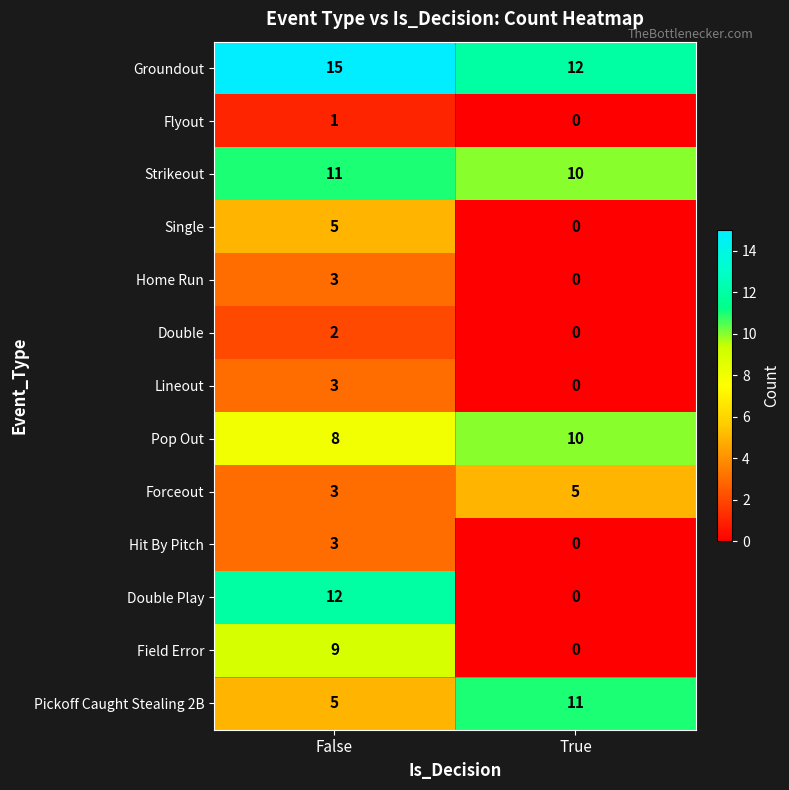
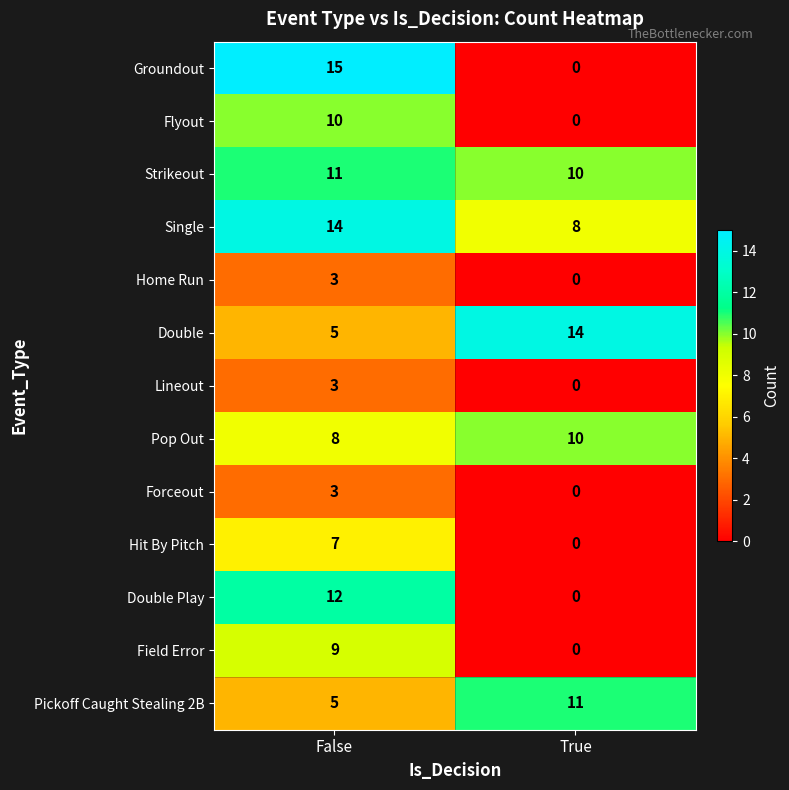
Groundout, True: 12 -> 0
Flyout, False: 1 -> 10
Single, False: 5 -> 14
Single, True: 0 -> 8
Double, False: 2 -> 5
Double, True: 0 -> 14
Forceout, True: 5 -> 0
Hit By Pitch, False: 3 -> 7
